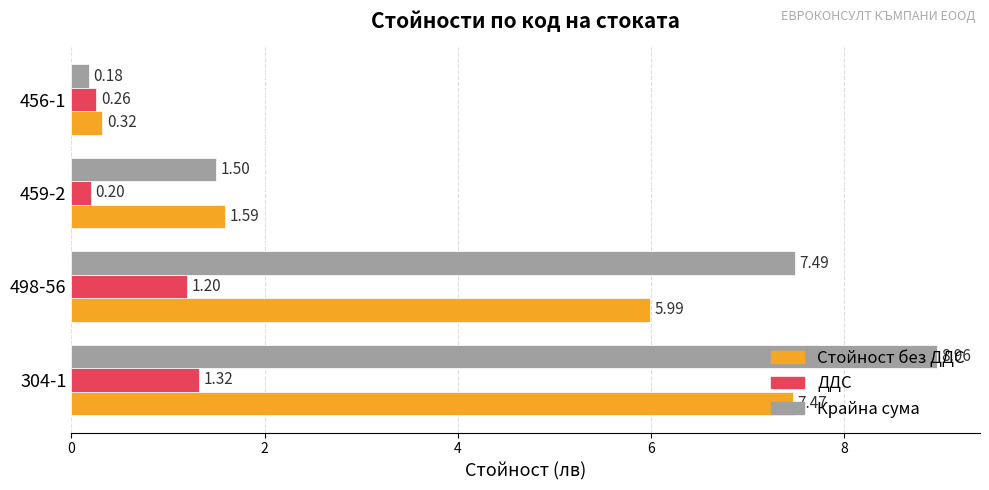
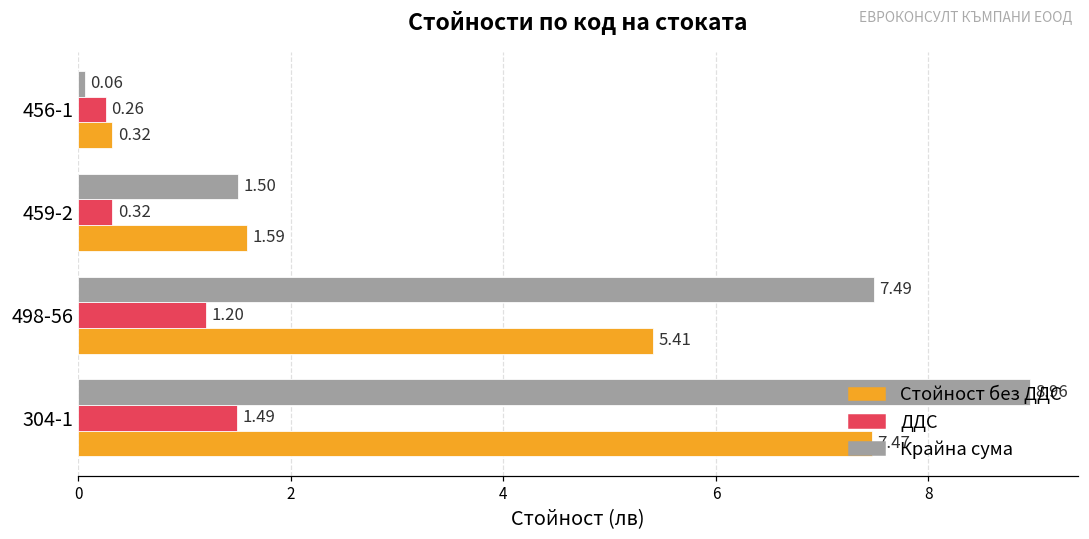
Крайна сума, 456-1: 0.18 -> 0.06
ДДС, 459-2: 0.20 -> 0.32
Стойност без ДДС, 498-56: 5.99 -> 5.41
ДДС, 304-1: 1.32 -> 1.49
